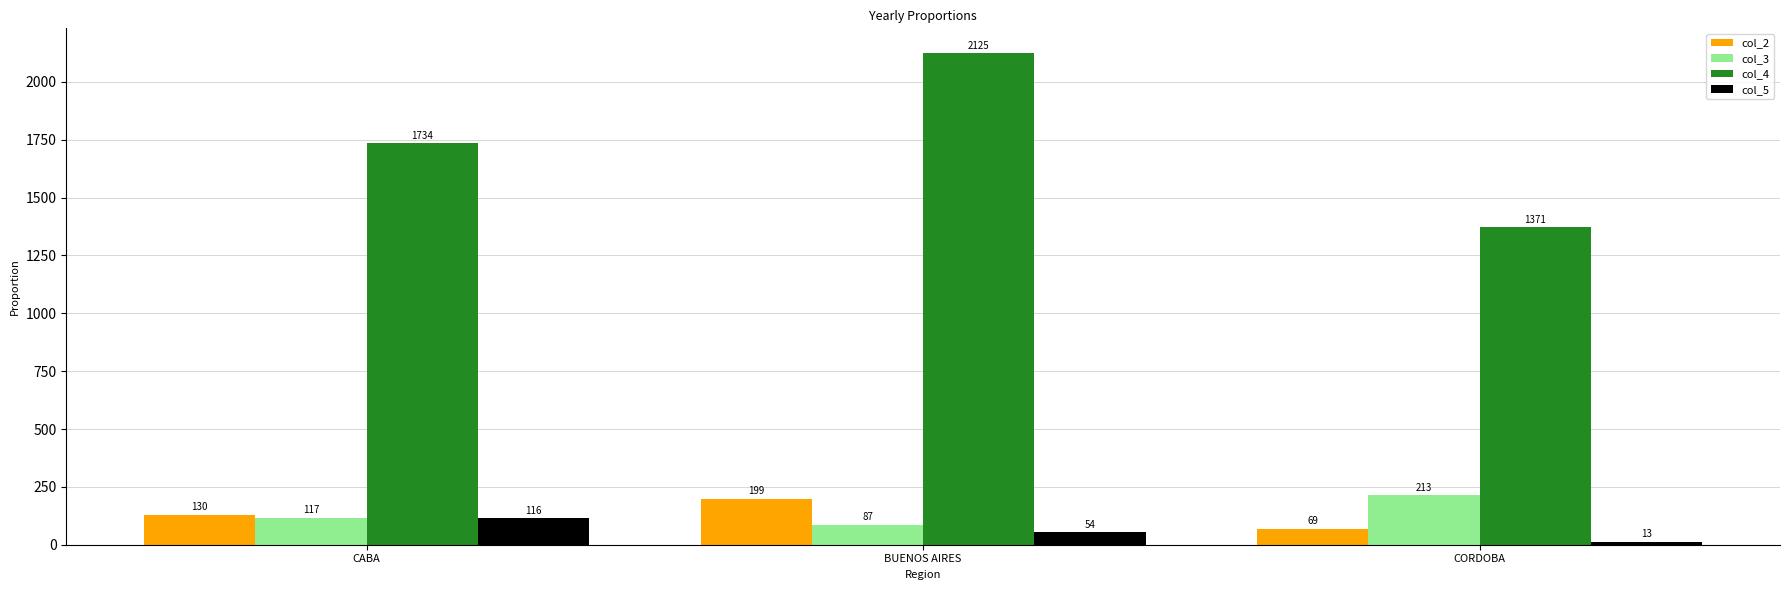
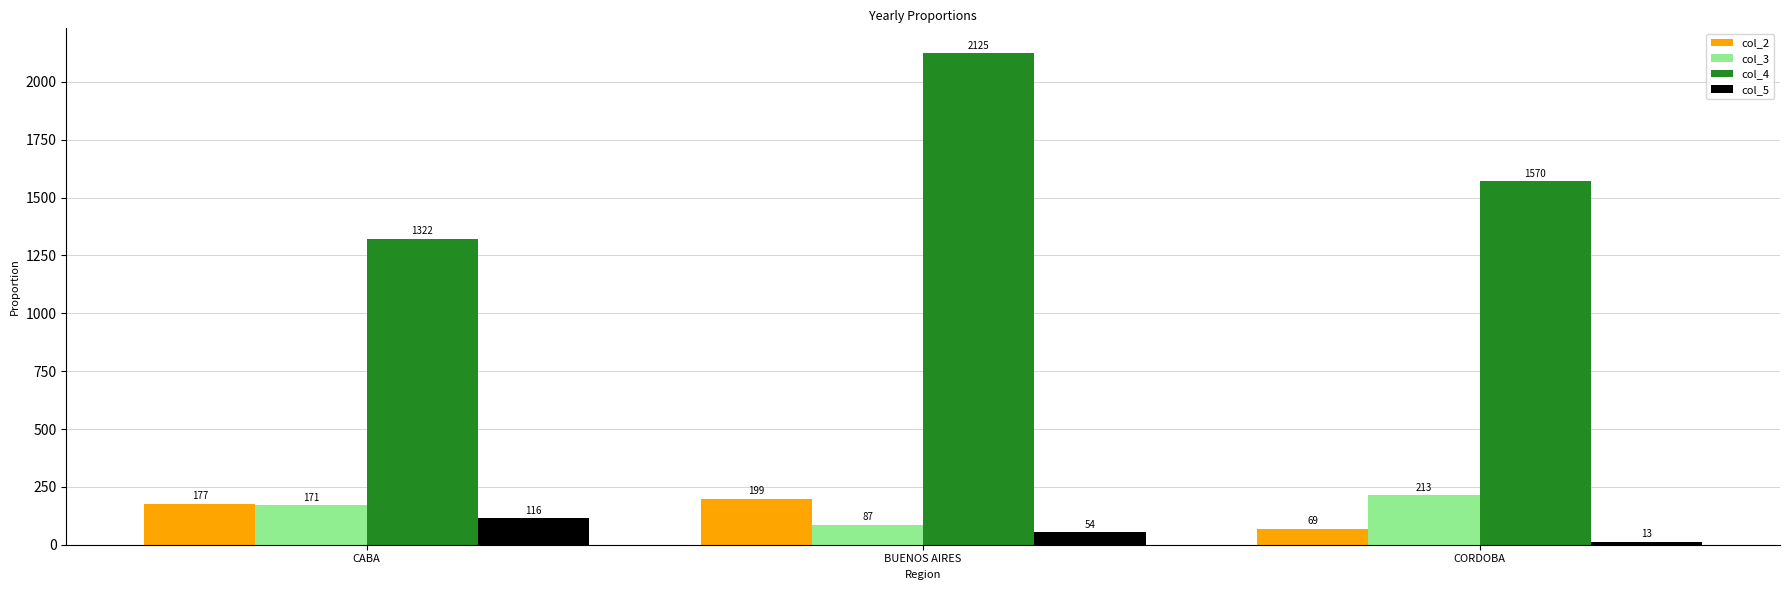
col_2, CABA: 130 -> 177
col_3, CABA: 117 -> 171
col_4, CABA: 1734 -> 1322
col_4, CORDOBA: 1371 -> 1570
